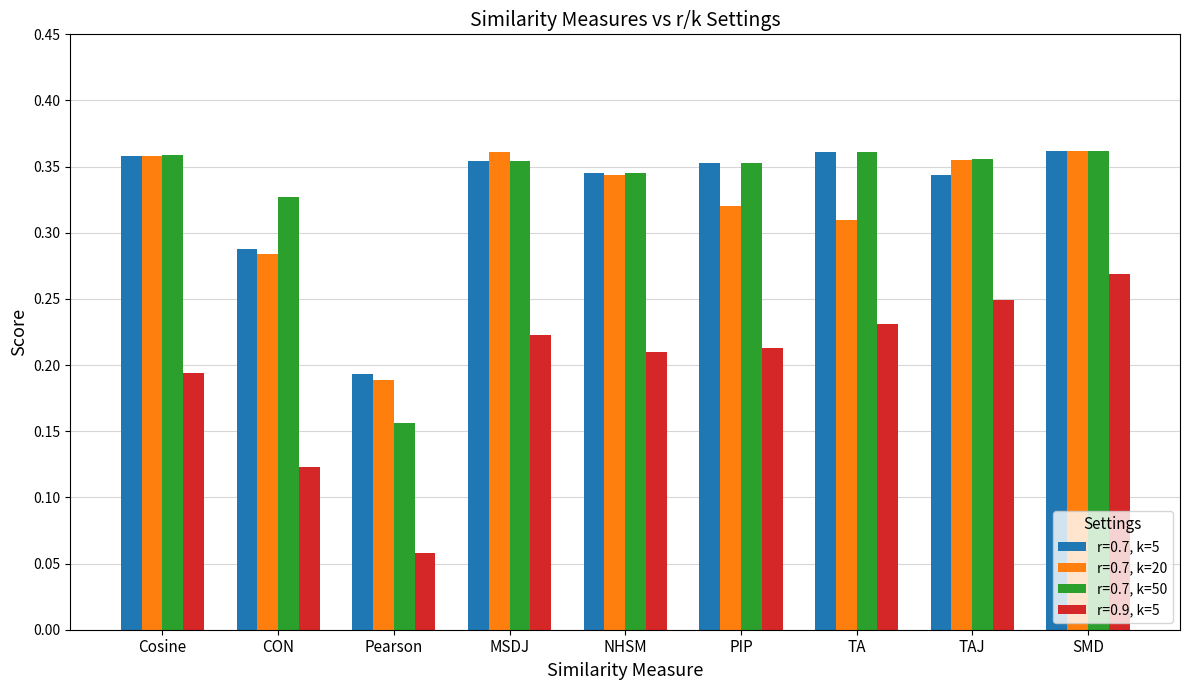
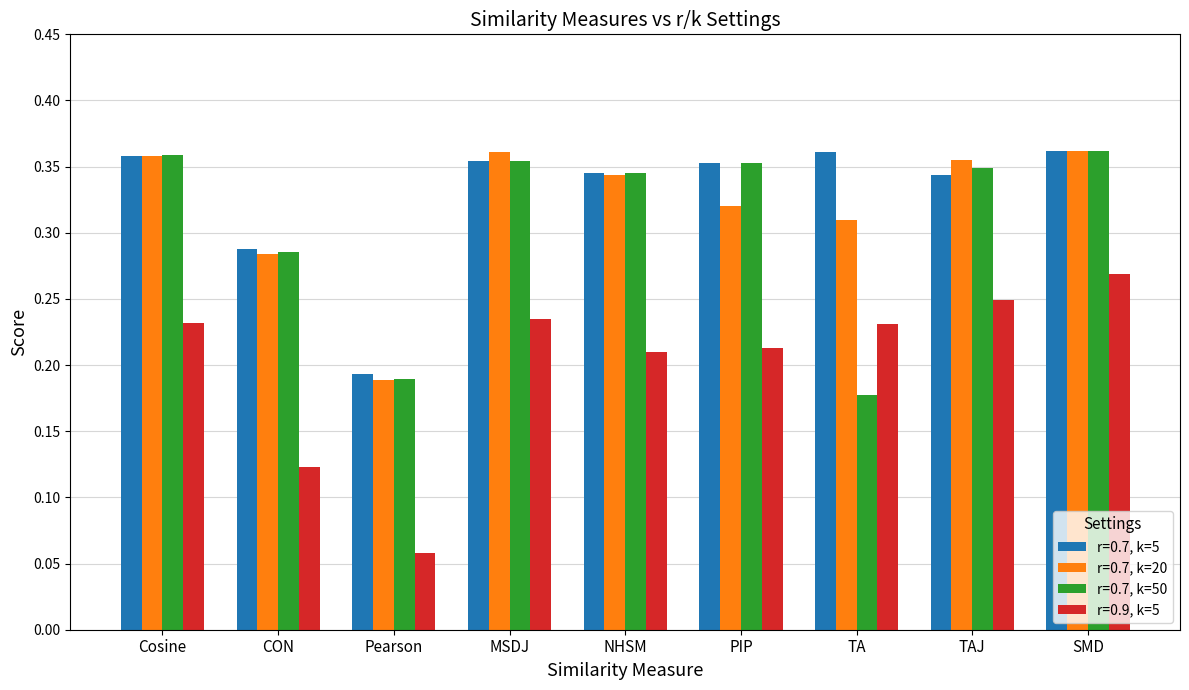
r=0.9, k=5, Cosine: 0.194 -> 0.232
r=0.7, k=50, CON: 0.327 -> 0.285
r=0.7, k=50, Pearson: 0.156 -> 0.190
r=0.9, k=5, MSDJ: 0.223 -> 0.235
r=0.7, k=50, TA: 0.361 -> 0.178
r=0.7, k=50, TAJ: 0.356 -> 0.349
